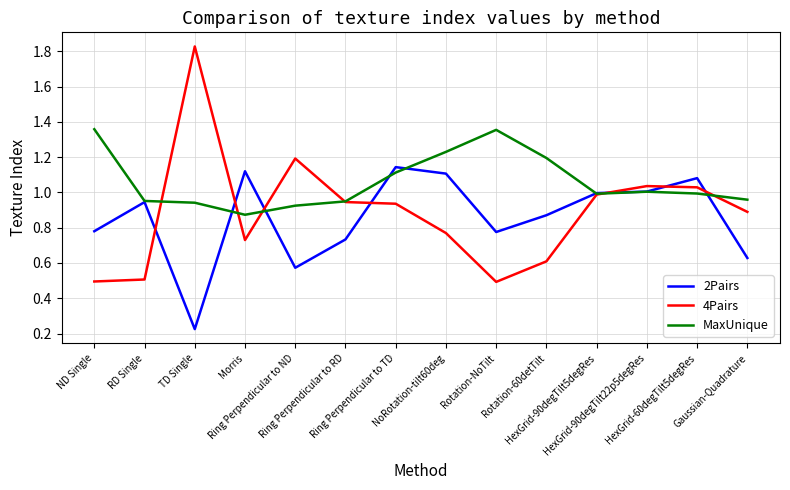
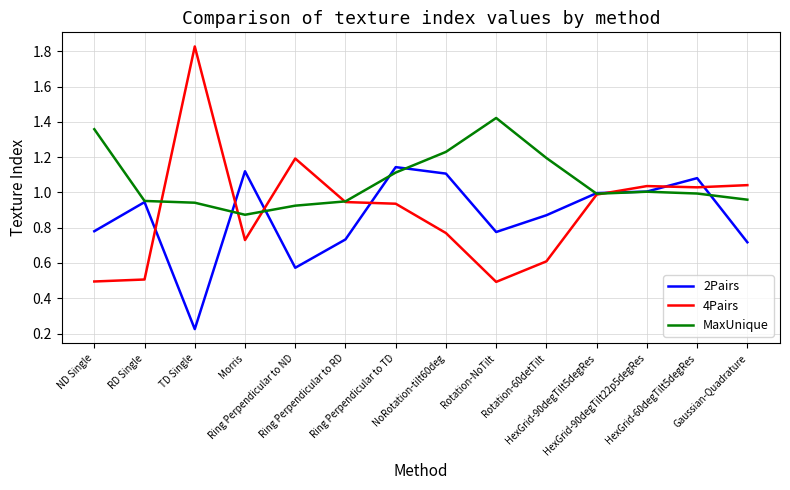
MaxUnique, Rotation-NoTilt: 1.35 -> 1.42
2Pairs, Gaussian-Quadrature: 0.63 -> 0.72
4Pairs, Gaussian-Quadrature: 0.89 -> 1.04
